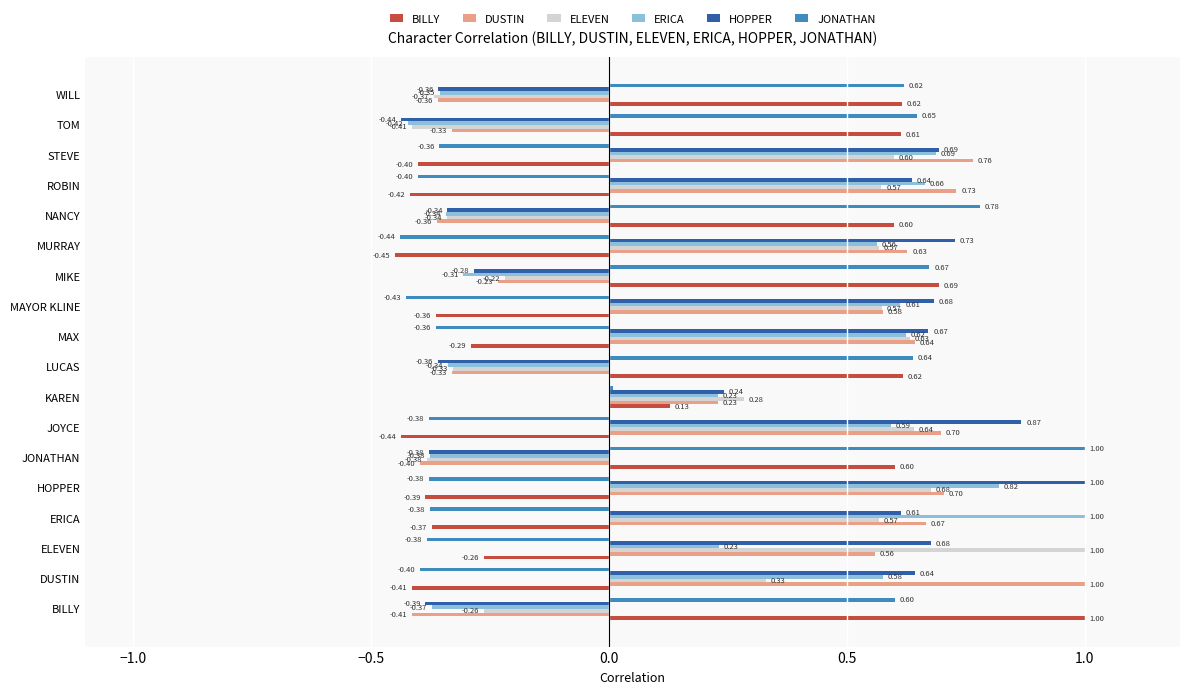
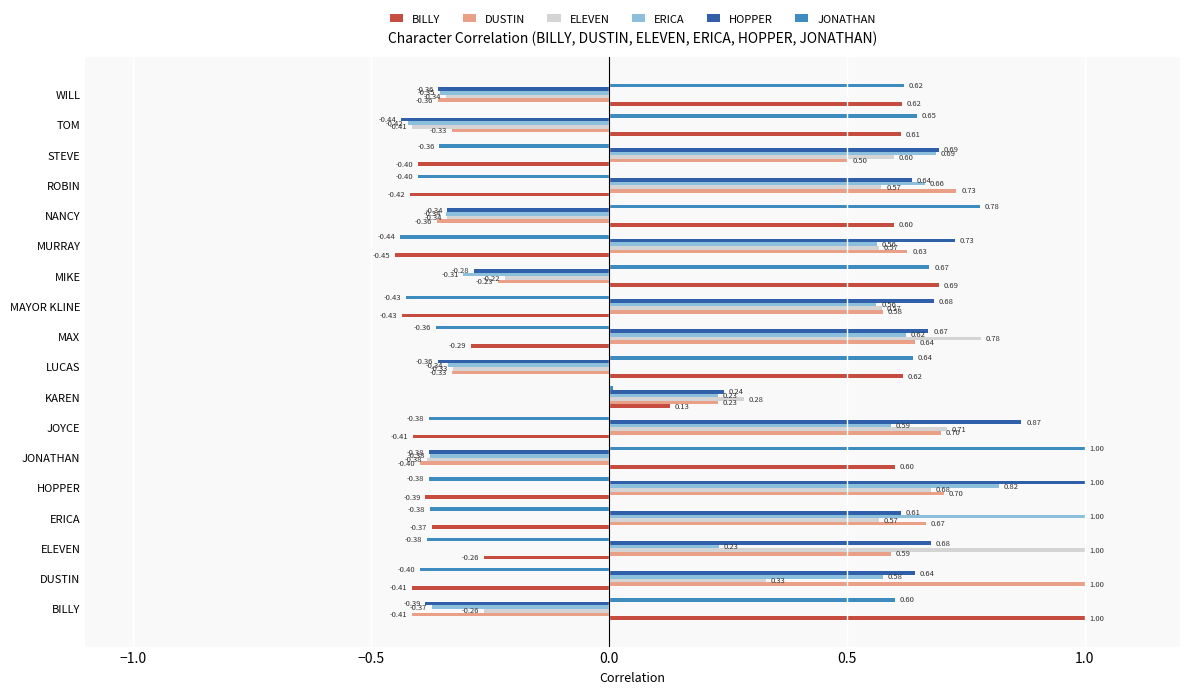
ELEVEN, WILL: -0.37 -> -0.34
DUSTIN, STEVE: 0.76 -> 0.50
ERICA, MAYOR KLINE: 0.61 -> 0.56
BILLY, MAYOR KLINE: -0.36 -> -0.43
ELEVEN, MAX: 0.63 -> 0.78
ELEVEN, JOYCE: 0.64 -> 0.71
BILLY, JOYCE: -0.44 -> -0.41
DUSTIN, ELEVEN: 0.56 -> 0.59
